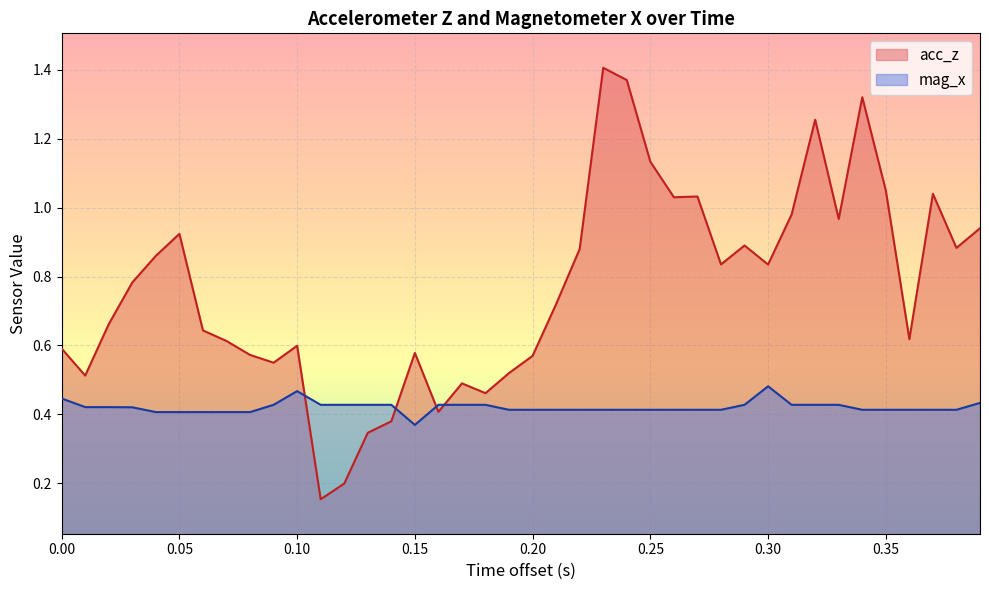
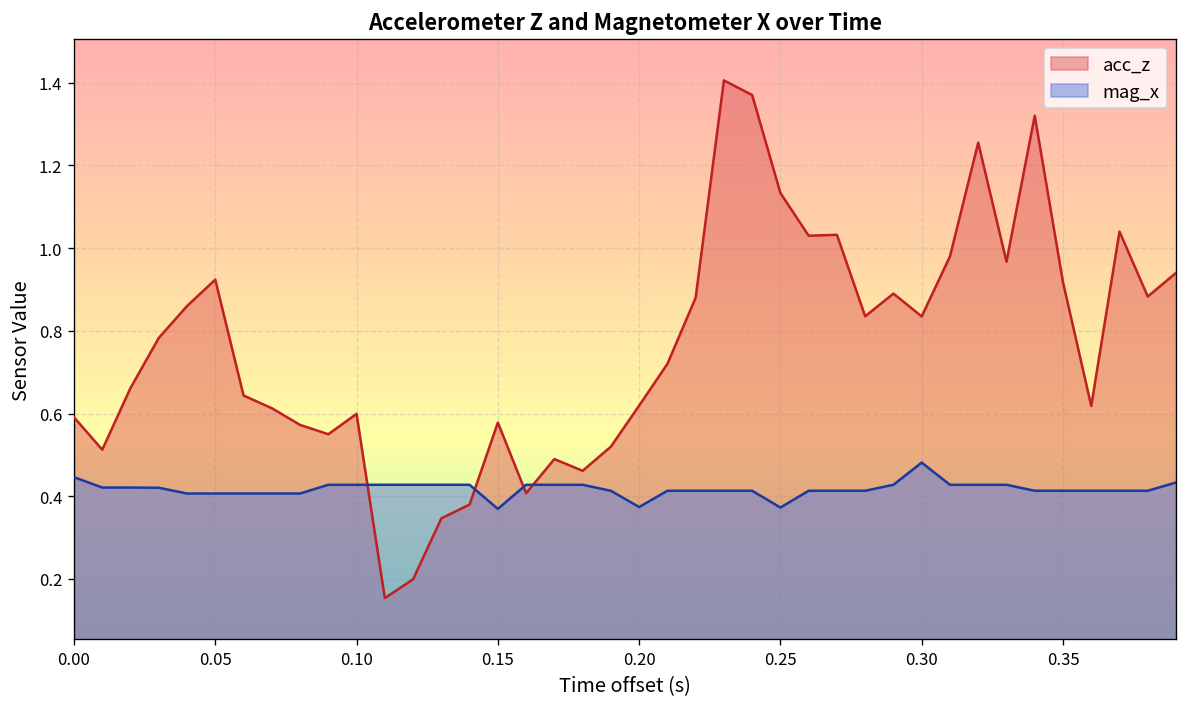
mag_x, 0.10: 0.47 -> 0.43
acc_z, 0.20: 0.57 -> 0.62
mag_x, 0.20: 0.41 -> 0.37
mag_x, 0.25: 0.41 -> 0.37
acc_z, 0.35: 1.05 -> 0.92
